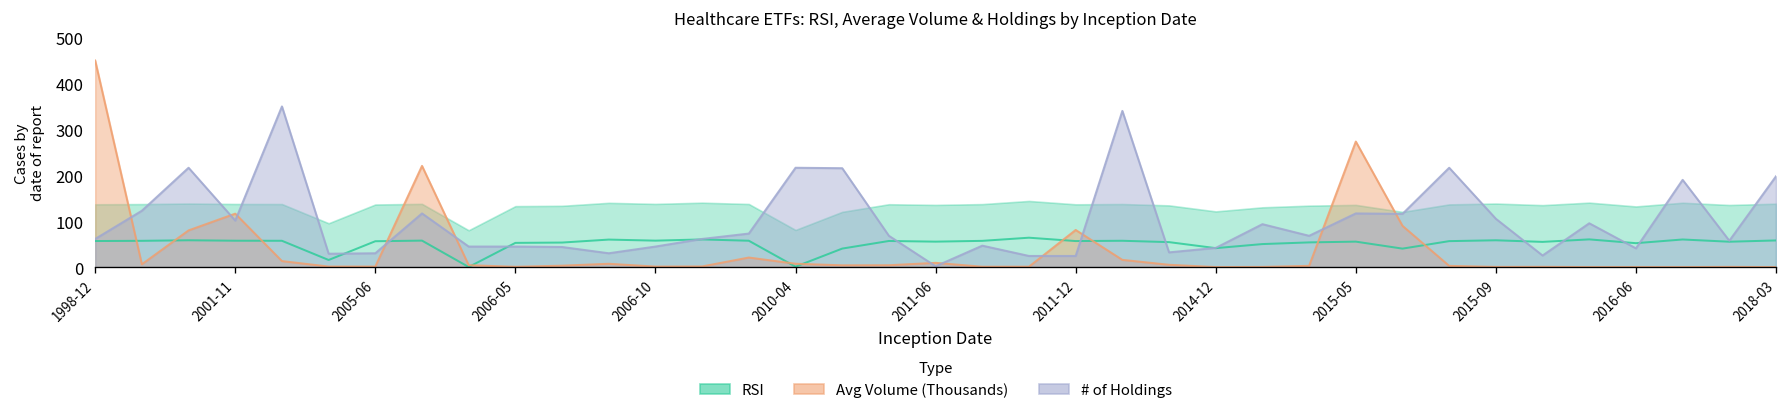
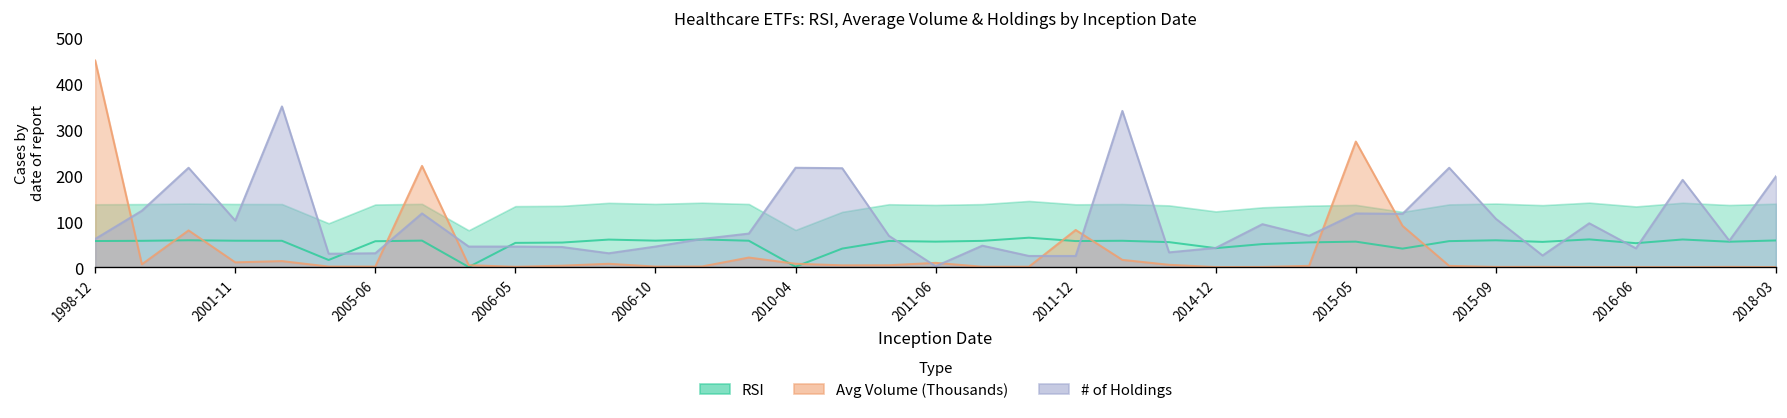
Avg Volume (Thousands), 2001-11: 120 -> 10
